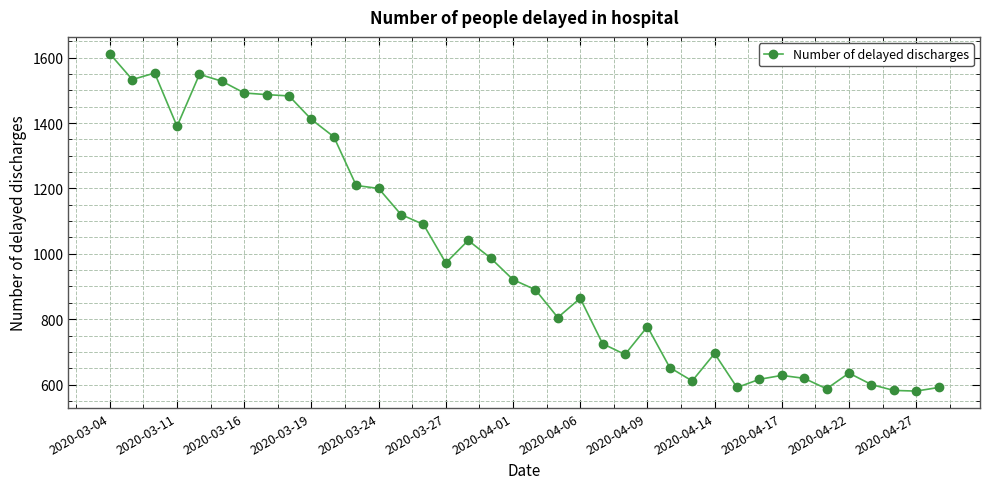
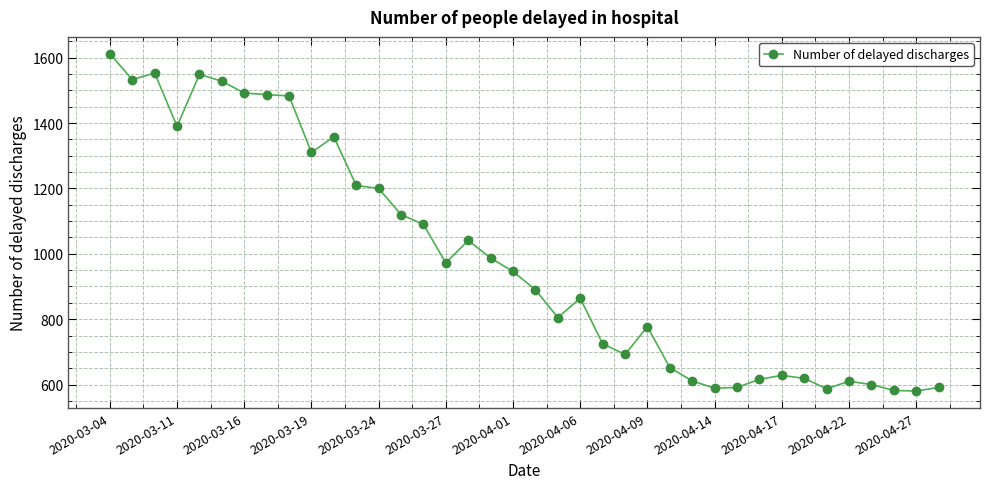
2020-03-19: 1410 -> 1310
2020-04-01: 920 -> 950
2020-04-14: 700 -> 590
2020-04-22: 640 -> 610
